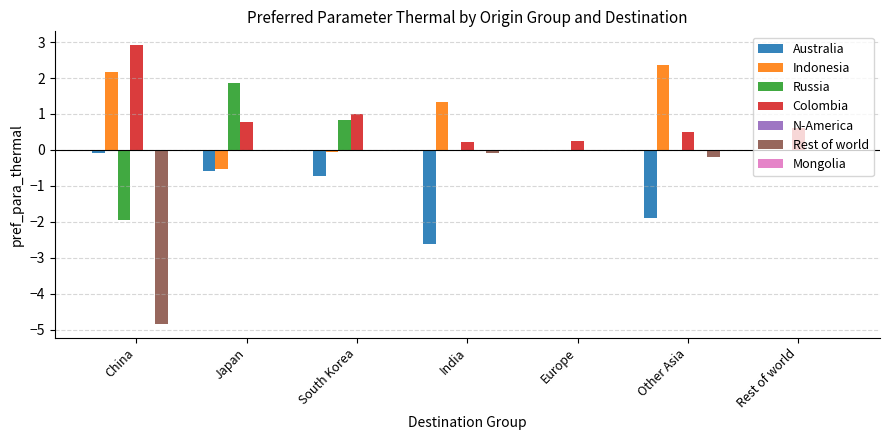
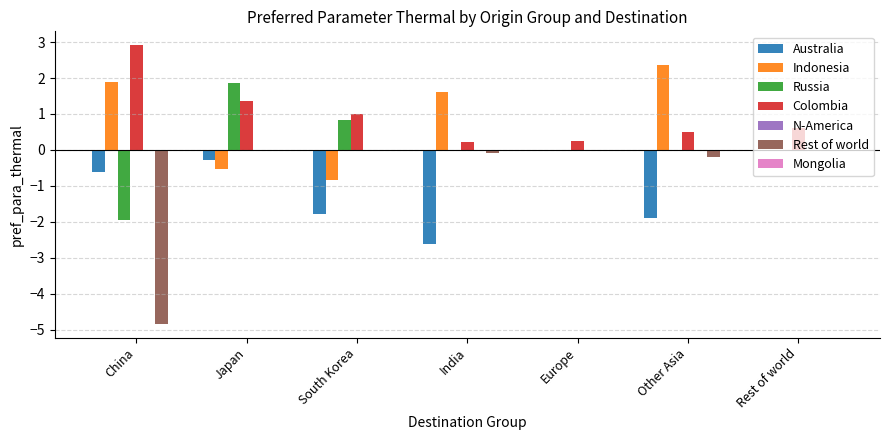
Australia, China: -0.1 -> -0.6
Indonesia, China: 2.2 -> 1.9
Australia, Japan: -0.6 -> -0.3
Colombia, Japan: 0.8 -> 1.4
Australia, South Korea: -0.7 -> -1.8
Indonesia, South Korea: -0.1 -> -0.8
Indonesia, India: 1.3 -> 1.6
